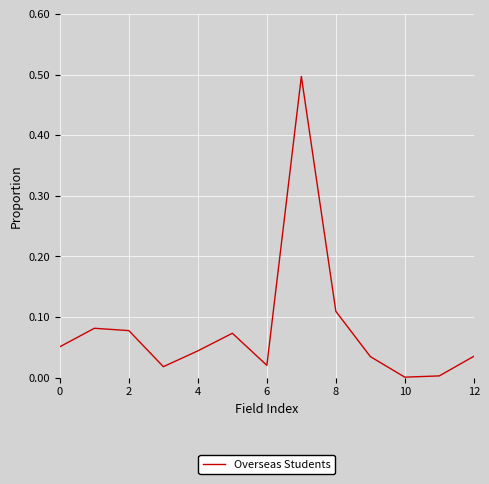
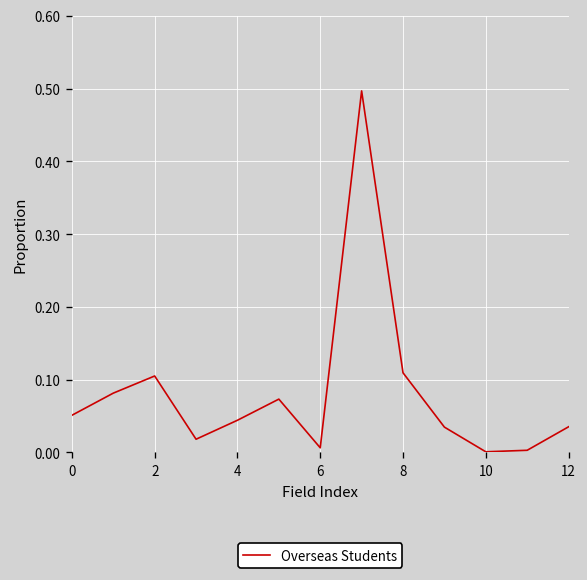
2: 0.08 -> 0.11
6: 0.02 -> 0.01
